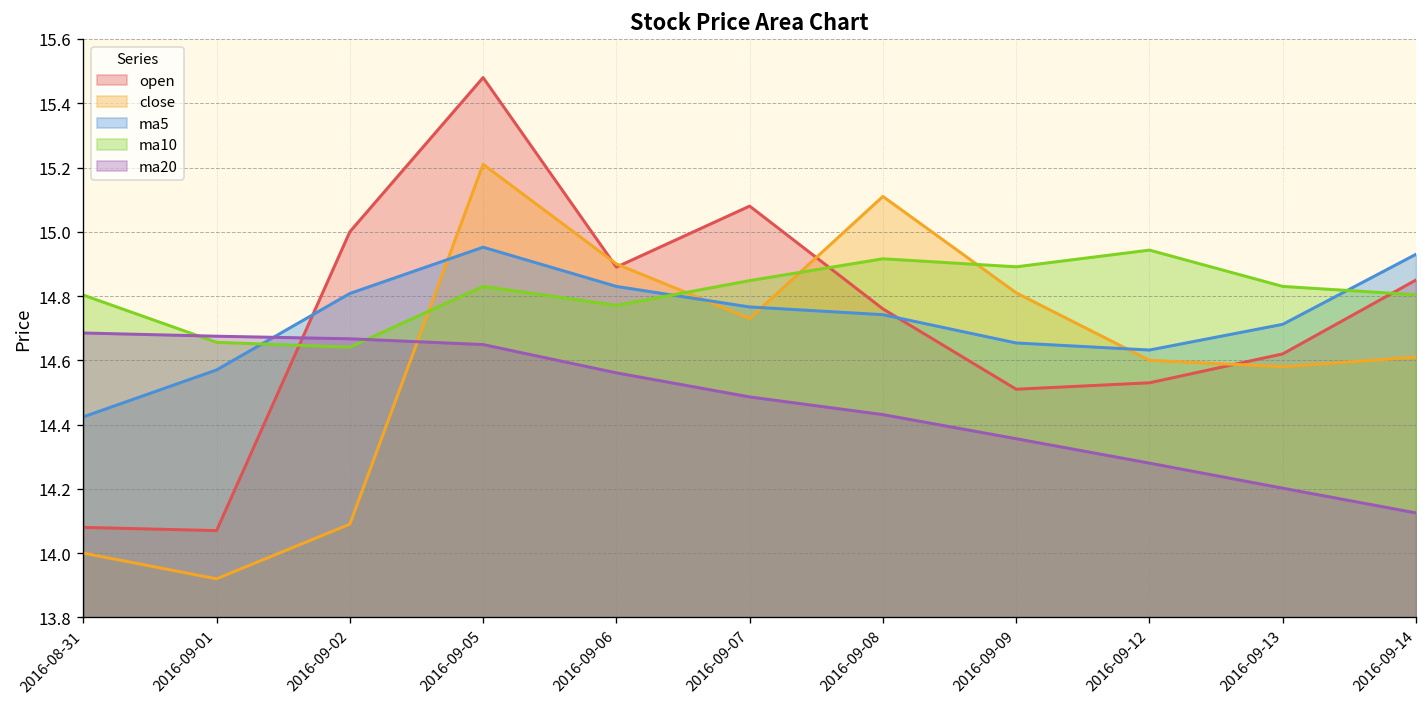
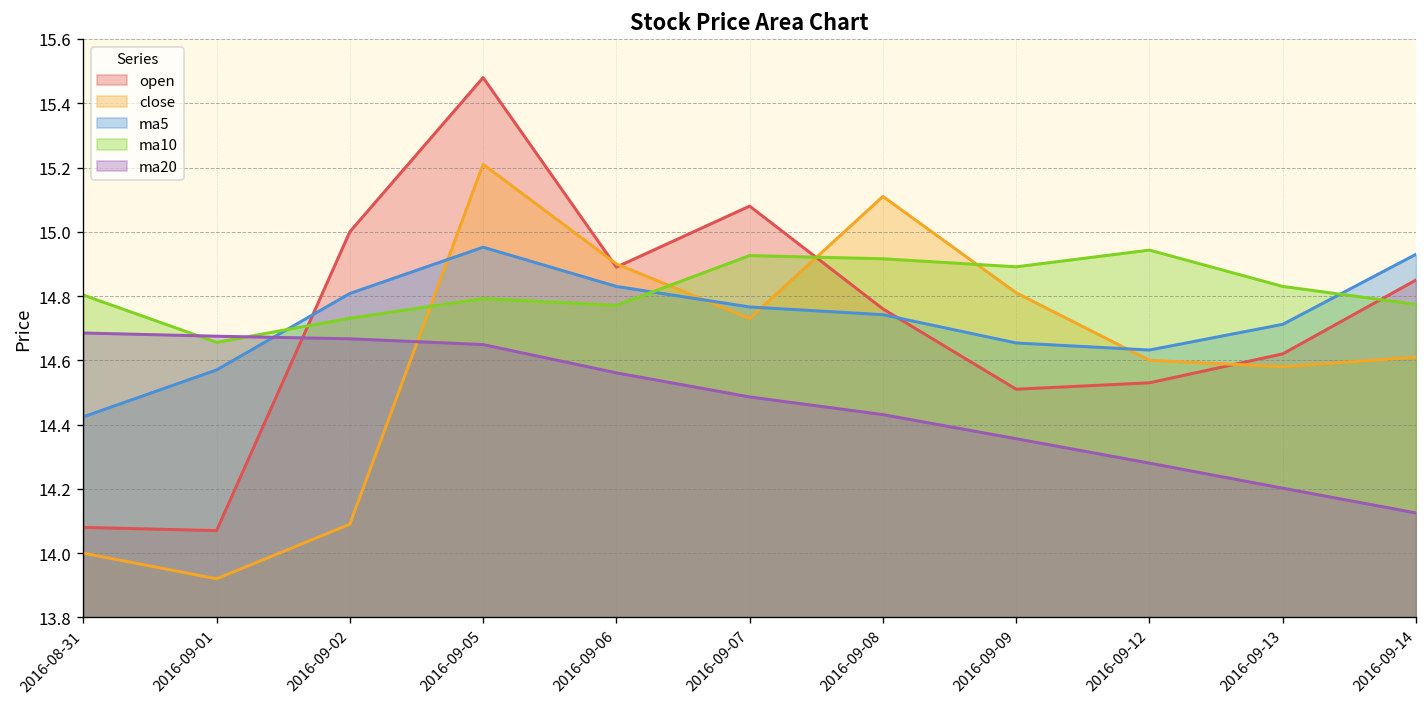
ma10, 2016-09-02: 14.64 -> 14.73
ma10, 2016-09-05: 14.83 -> 14.79
ma10, 2016-09-07: 14.85 -> 14.93
ma10, 2016-09-14: 14.80 -> 14.77
